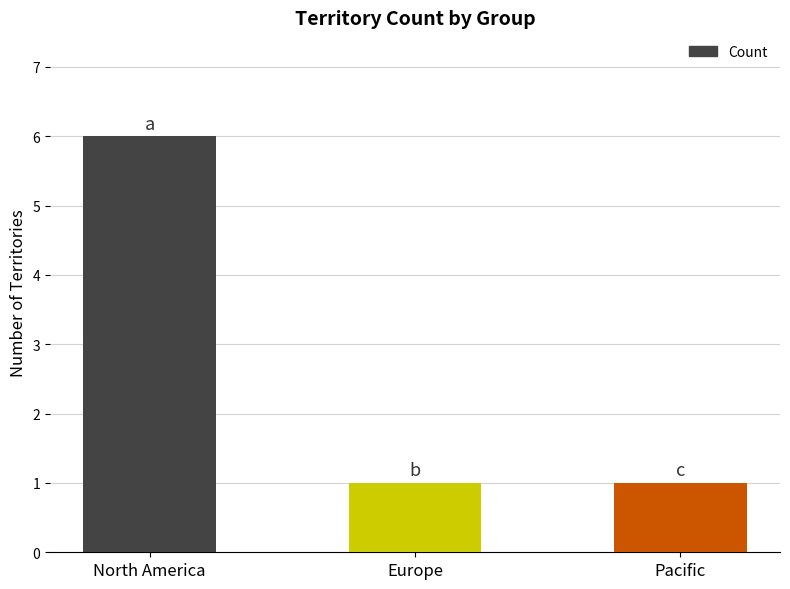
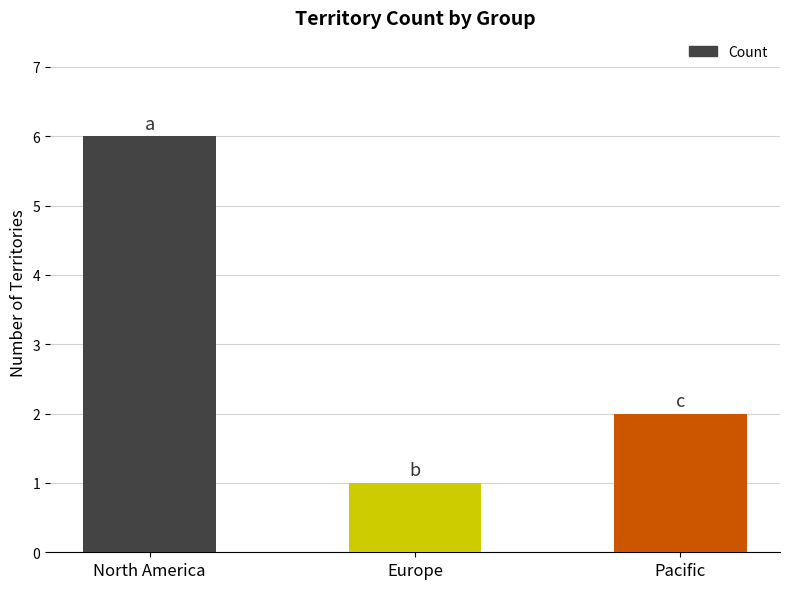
Pacific: 1 -> 2
